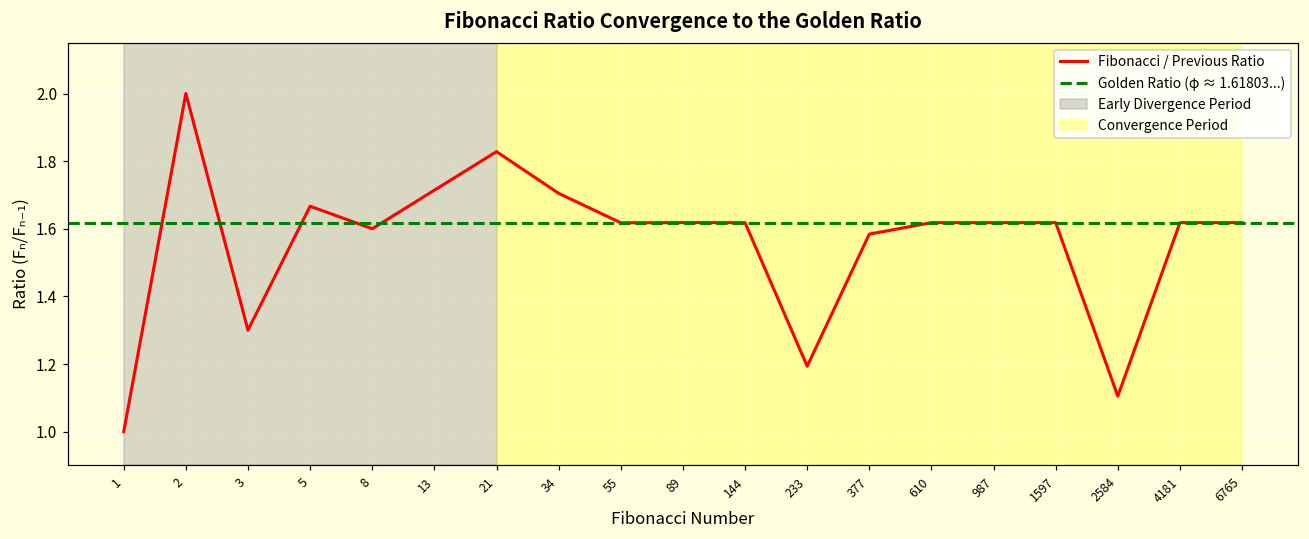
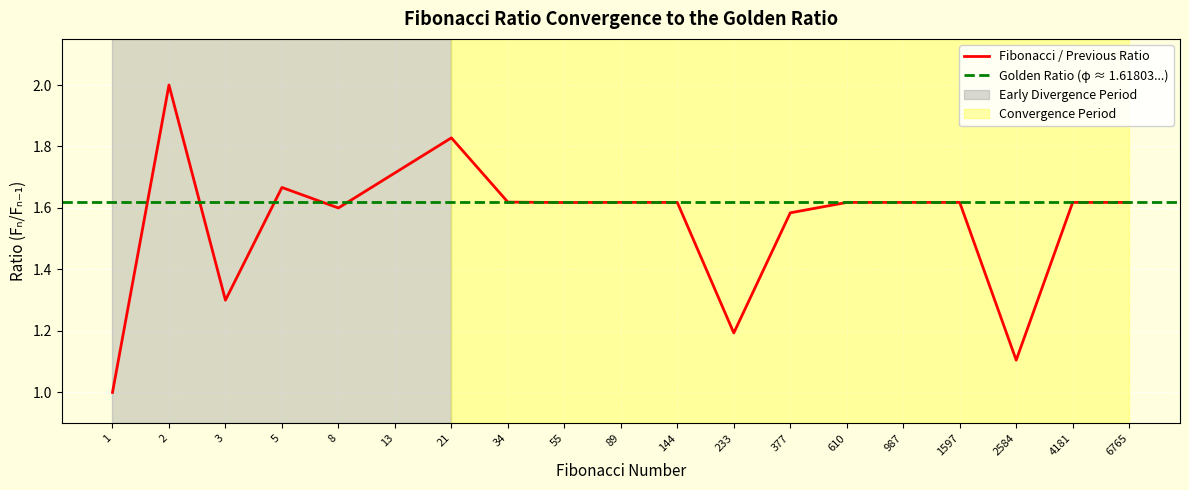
34: 1.70 -> 1.62
